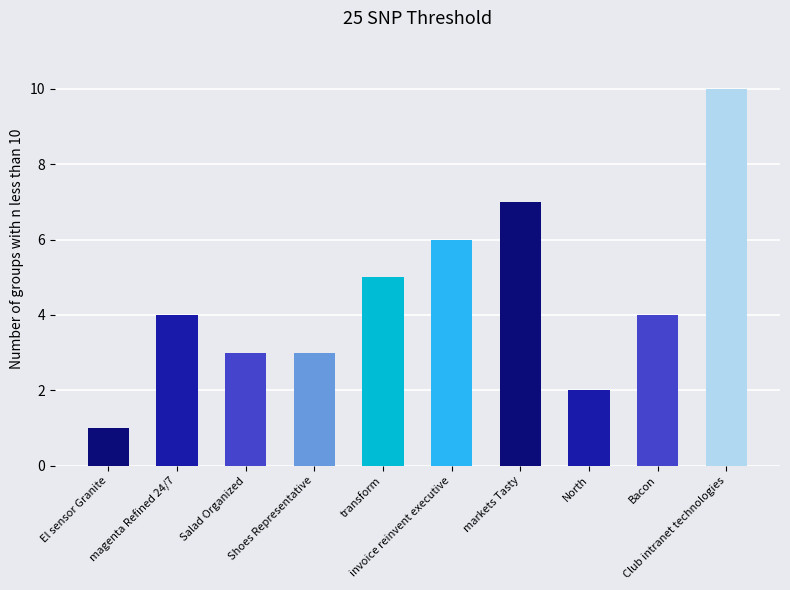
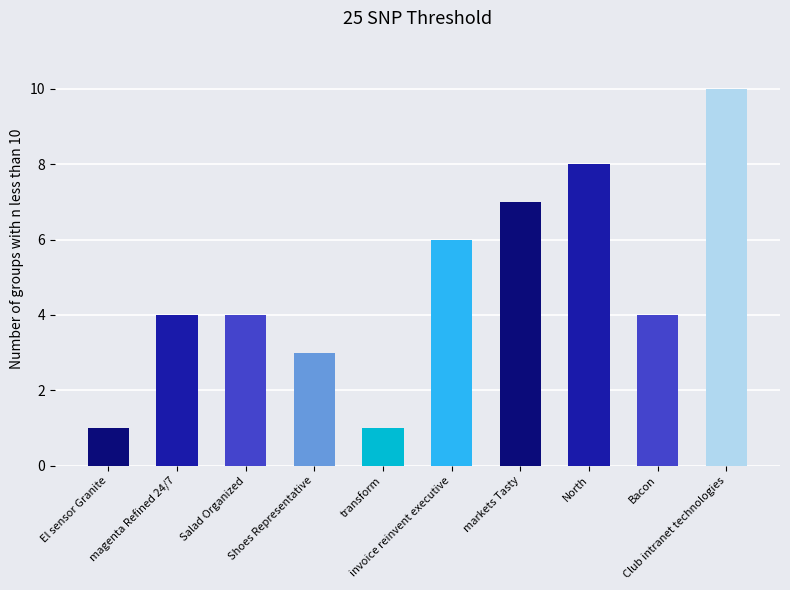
Salad Organized: 3 -> 4
transform: 5 -> 1
North: 2 -> 8
